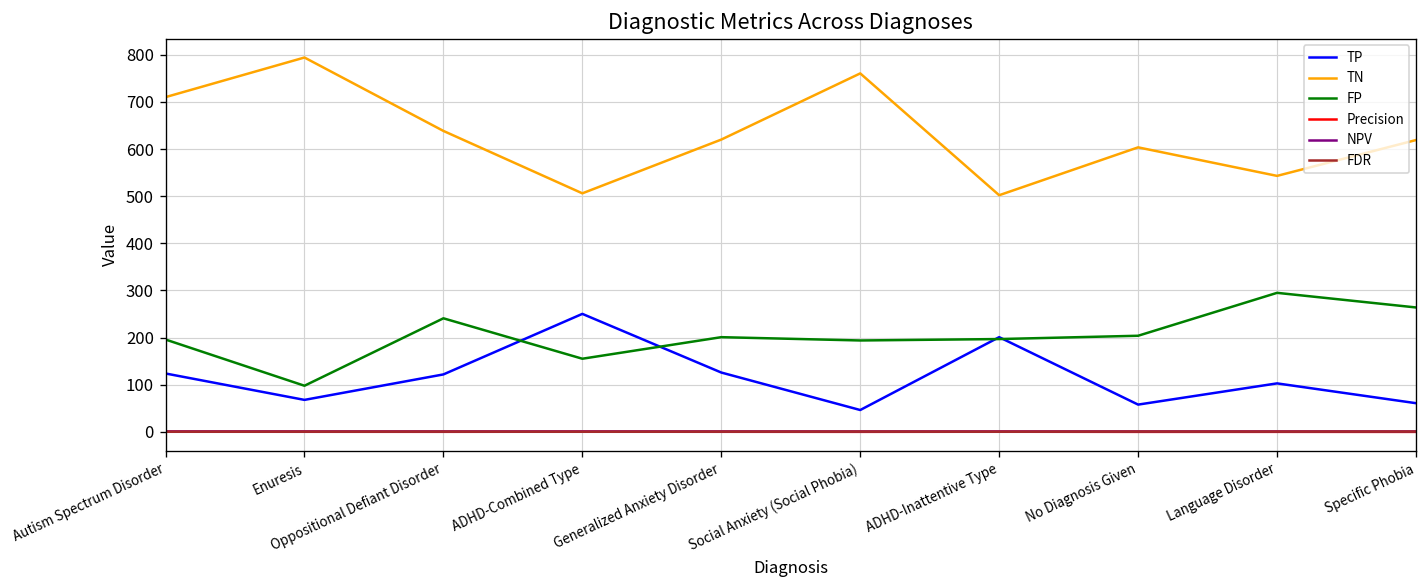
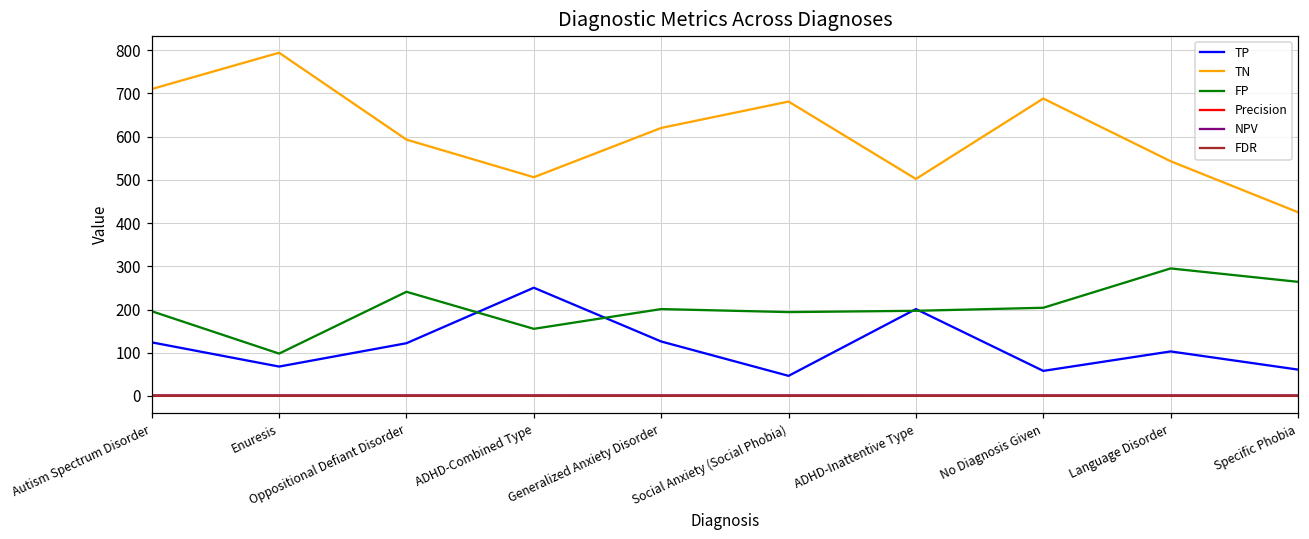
TN, Oppositional Defiant Disorder: 640 -> 590
TN, Social Anxiety (Social Phobia): 760 -> 680
TN, No Diagnosis Given: 600 -> 690
TN, Specific Phobia: 620 -> 430
